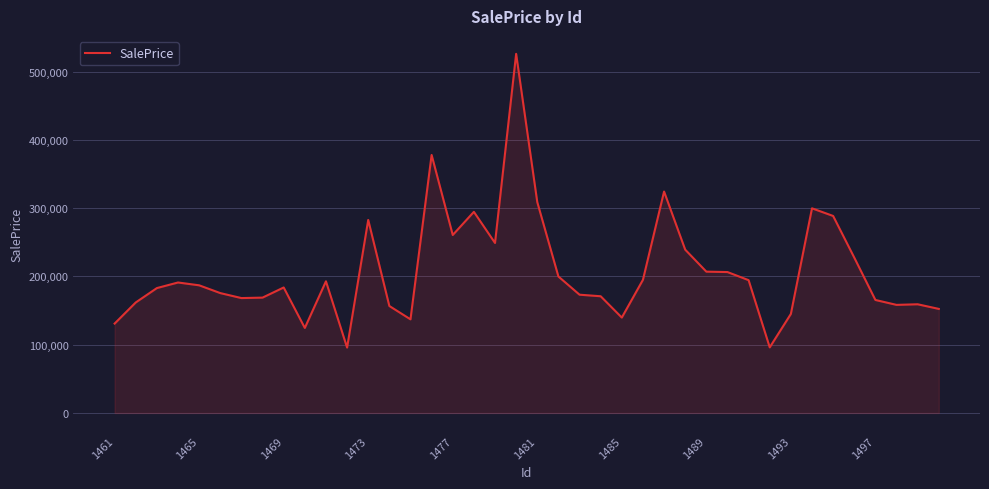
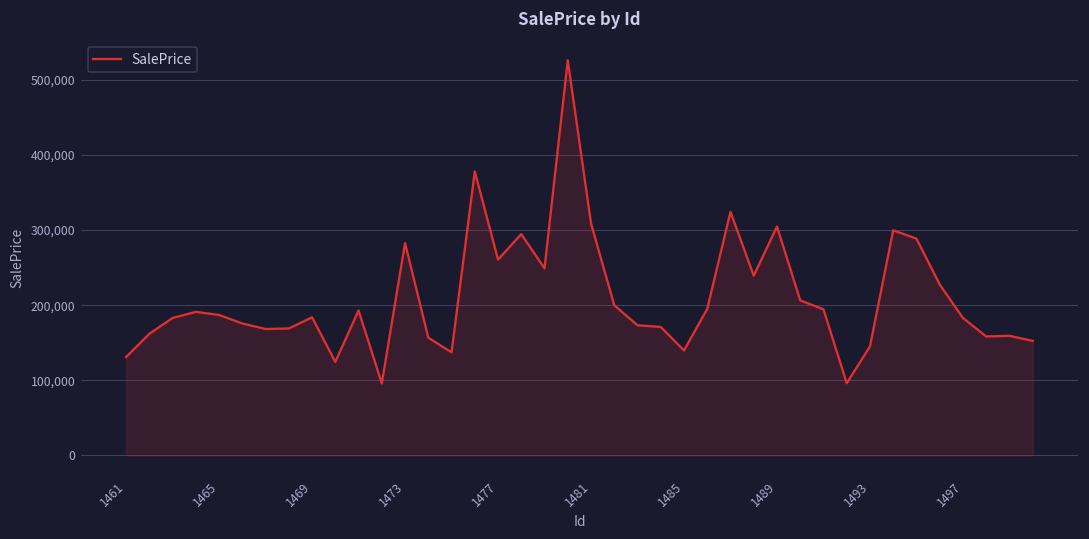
1489: 210,000 -> 300,000
1497: 170,000 -> 180,000
